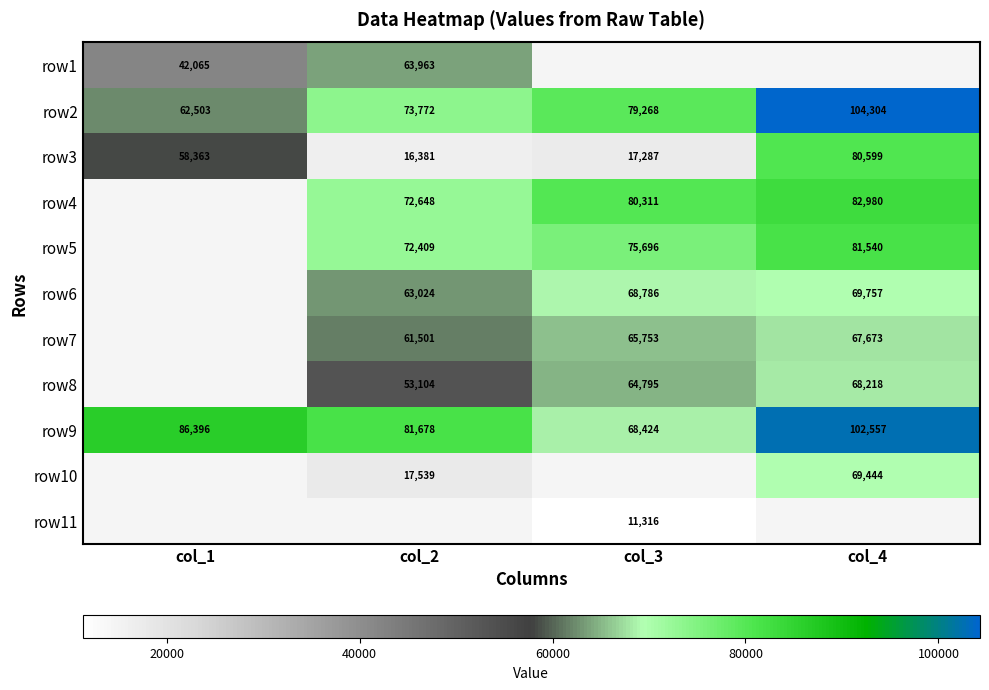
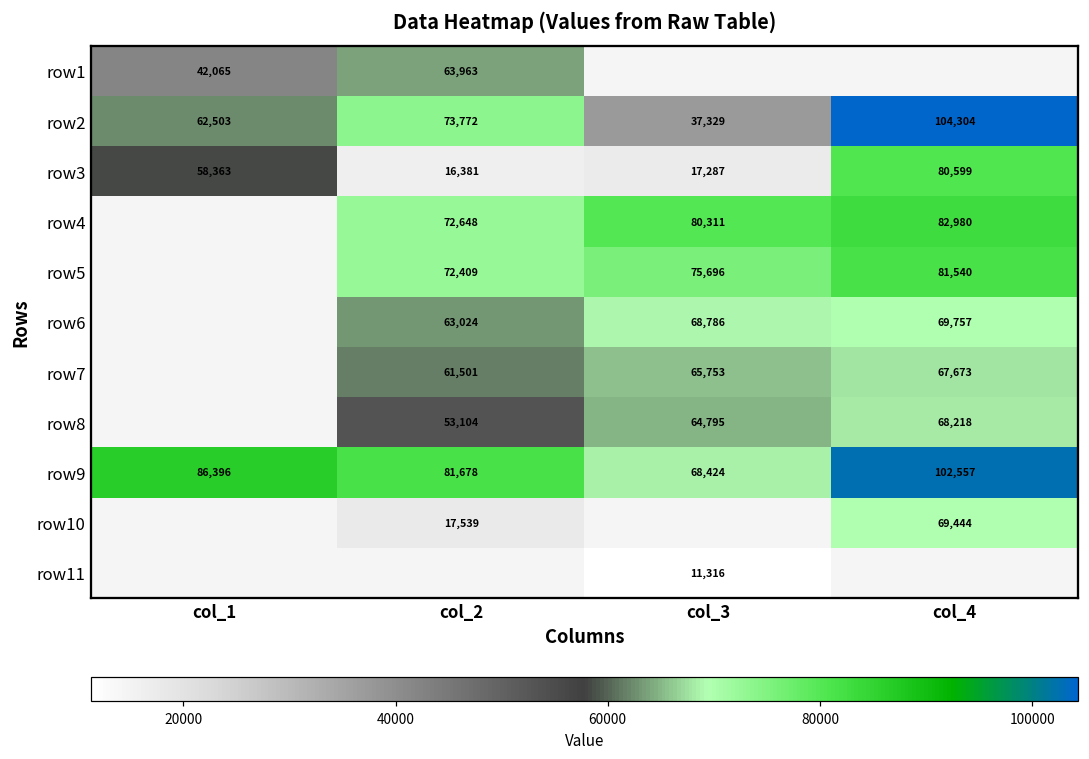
row2, col_3: 79,268 -> 37,329
